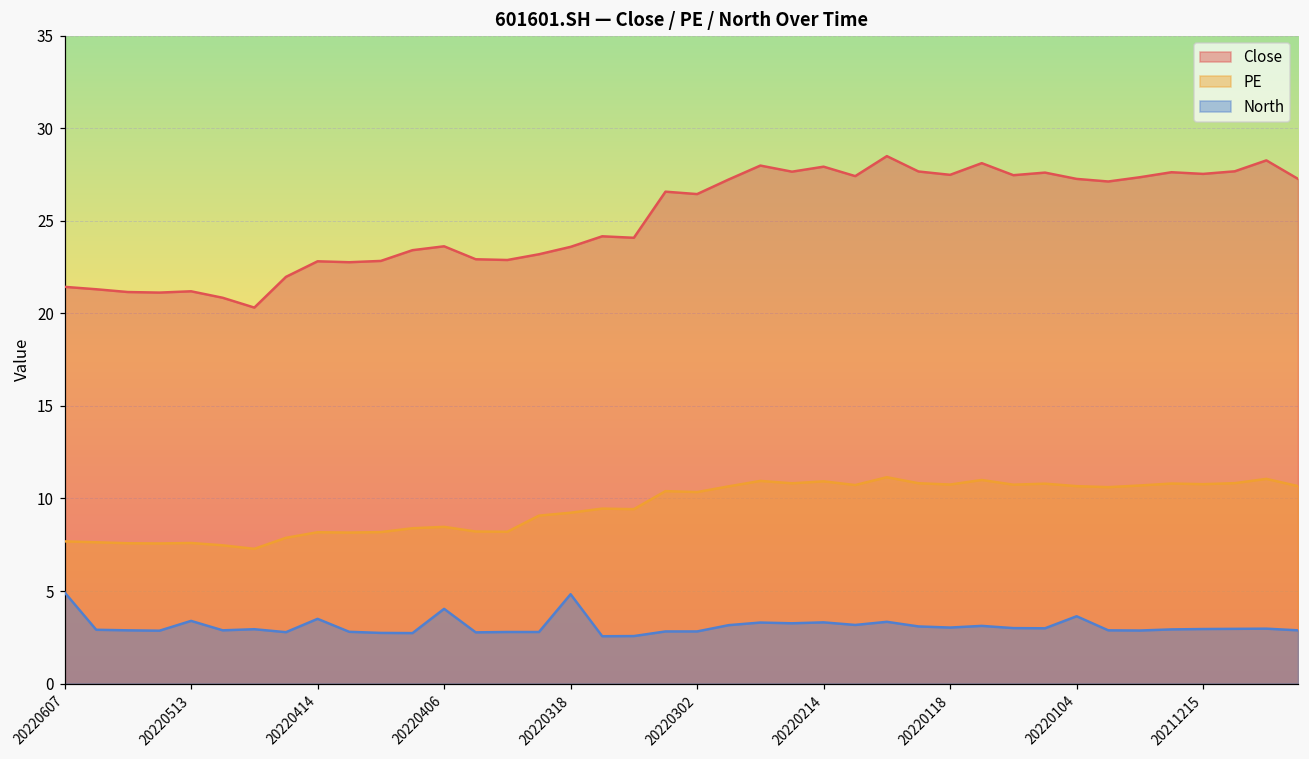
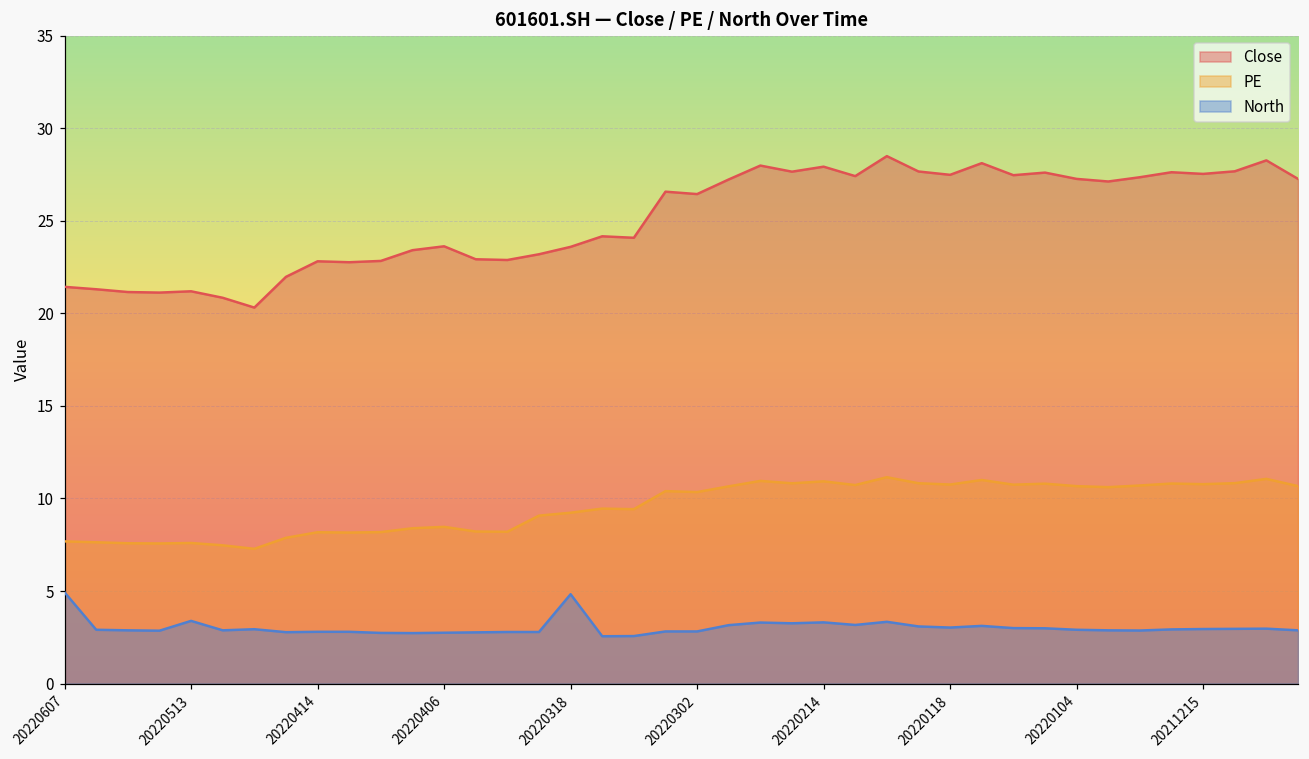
North, 20220414: 3.5 -> 2.8
North, 20220406: 4.0 -> 2.8
North, 20220104: 3.6 -> 2.9
